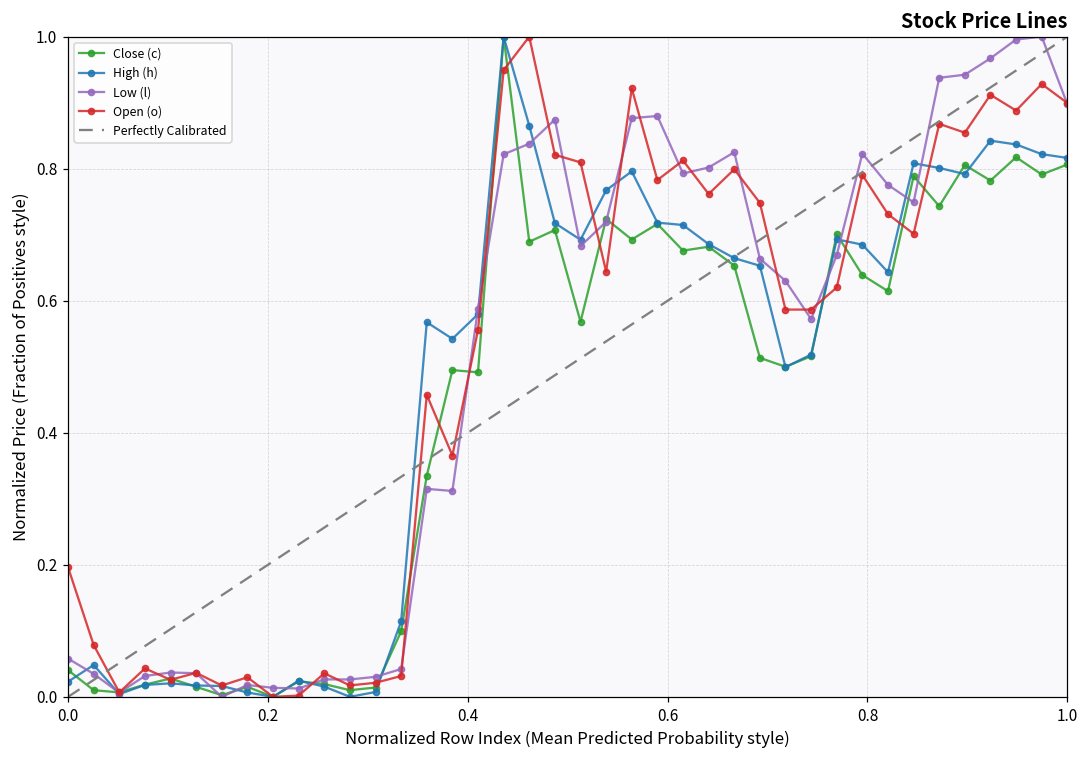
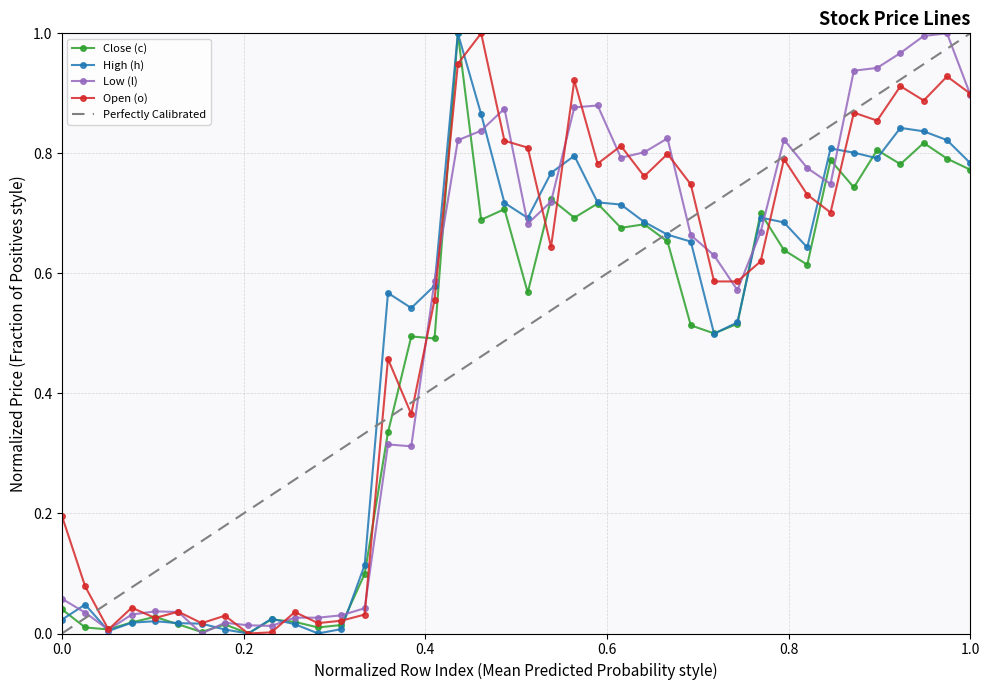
Close (c), 1.0: 0.81 -> 0.77
High (h), 1.0: 0.82 -> 0.78
